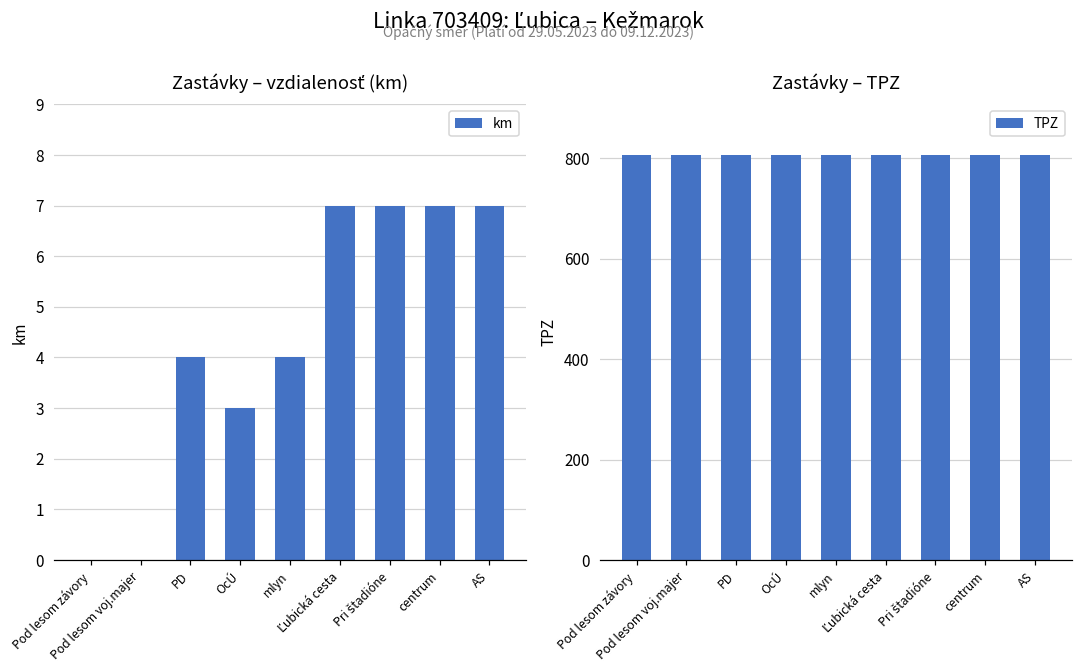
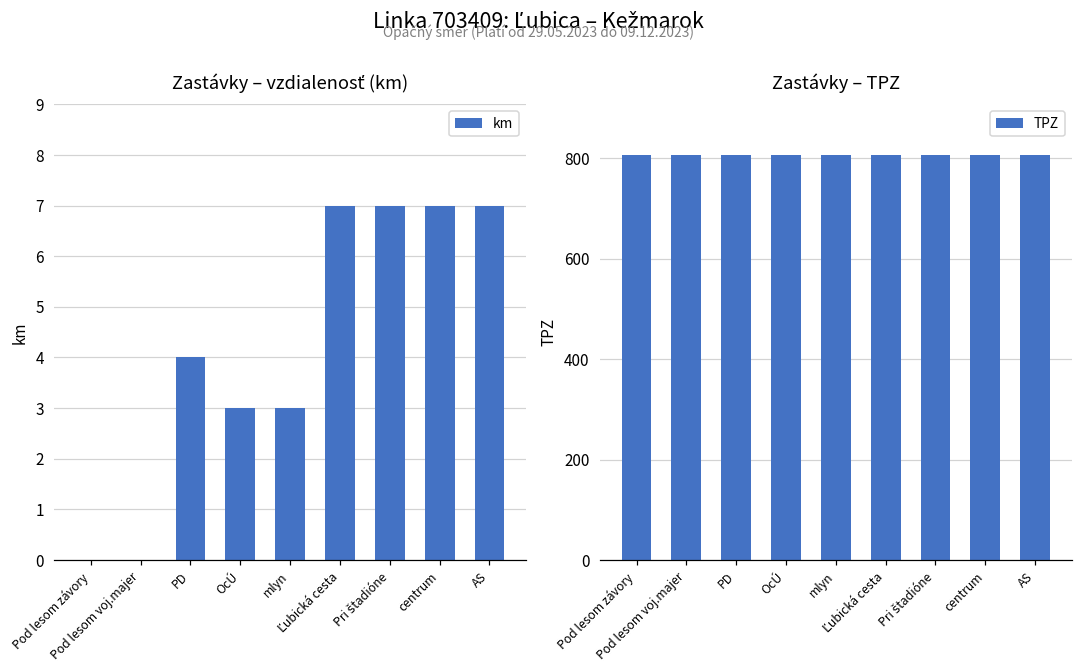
Zastávky – vzdialenosť (km), mlyn: 4 -> 3
